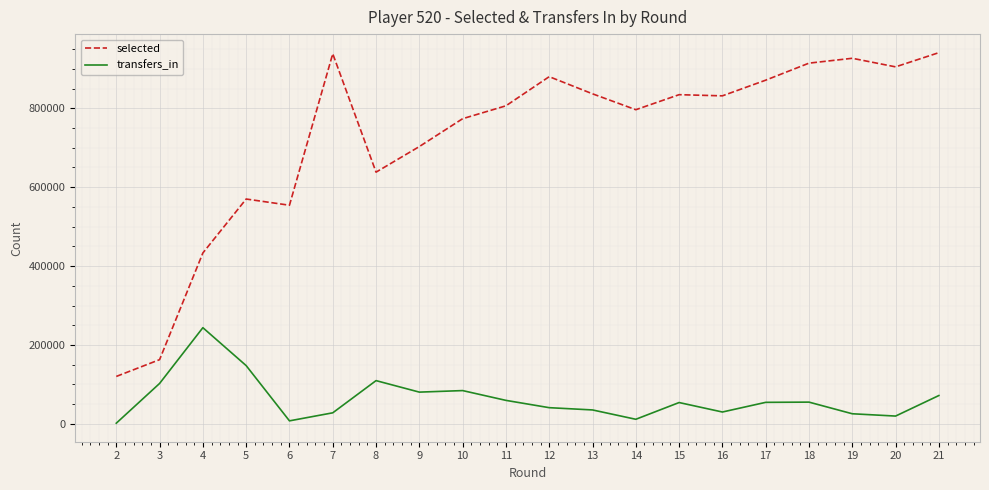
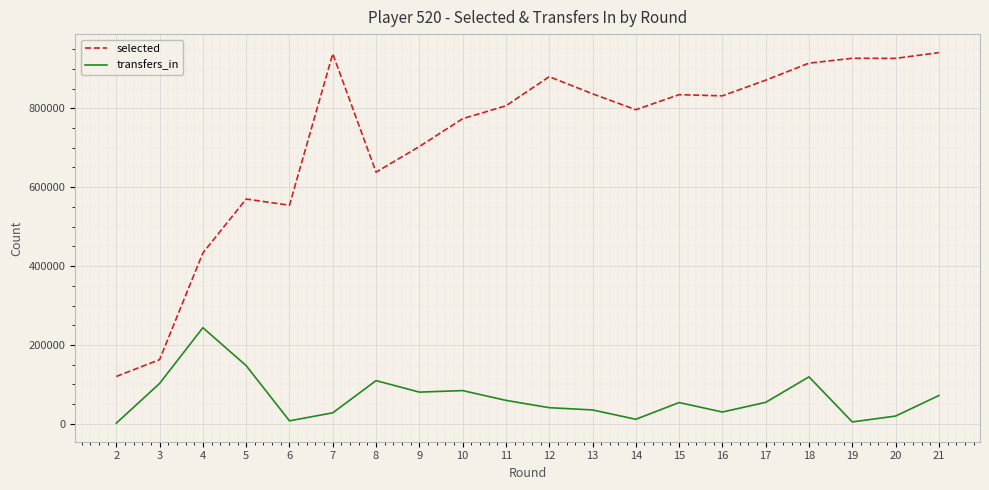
transfers_in, 18: 60000 -> 120000
transfers_in, 19: 30000 -> 0
selected, 20: 900000 -> 930000
